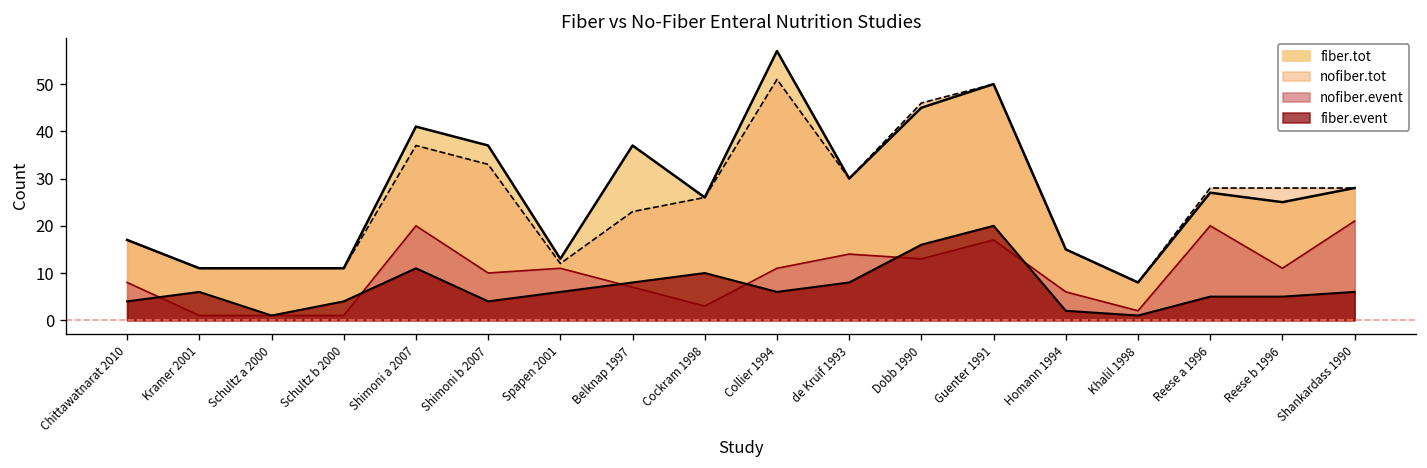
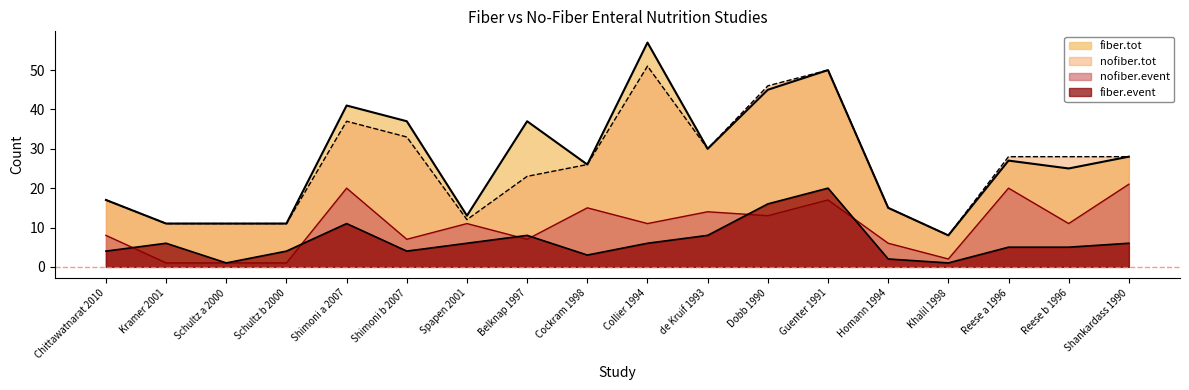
nofiber.event, Shimoni b 2007: 10 -> 7
nofiber.event, Cockram 1998: 3 -> 15
fiber.event, Cockram 1998: 10 -> 3
